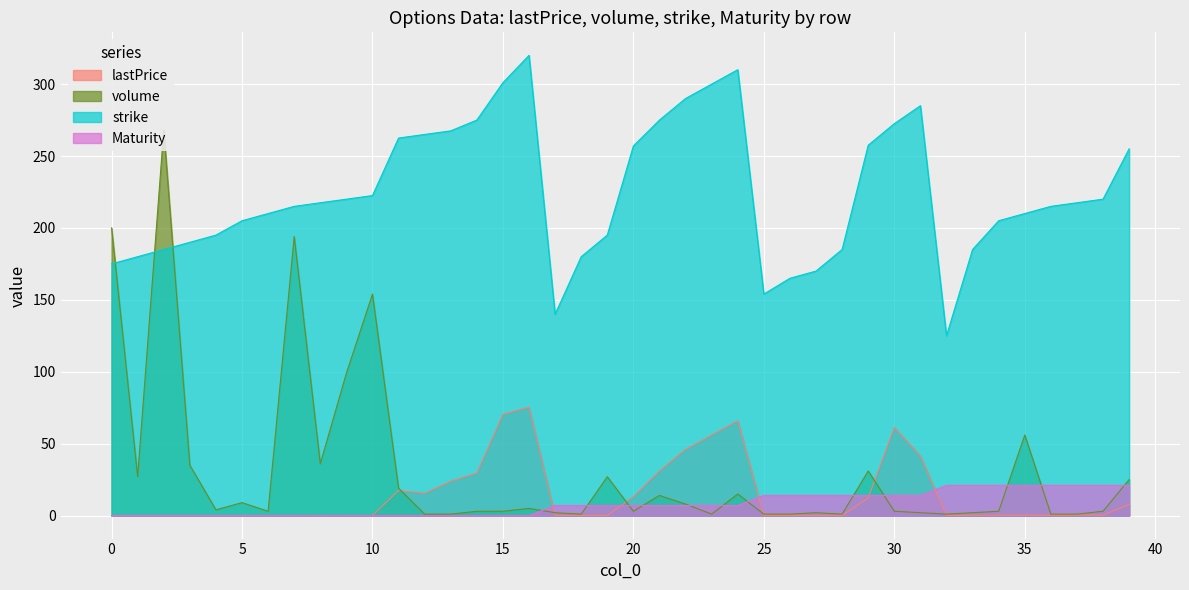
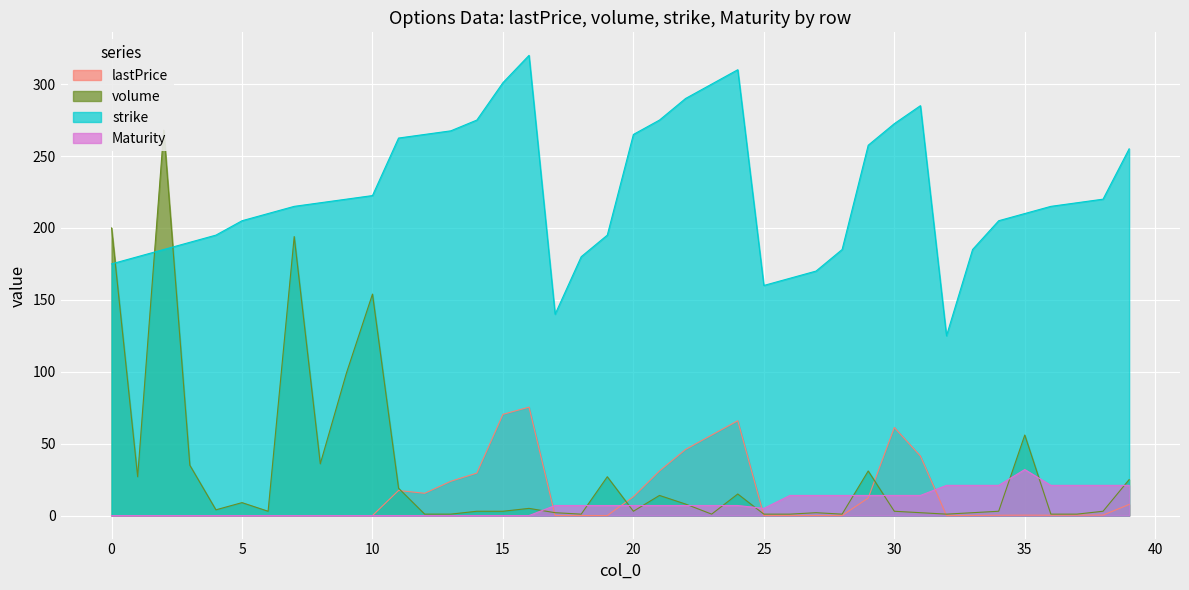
strike, 20: 257 -> 265
strike, 25: 154 -> 160
Maturity, 25: 14 -> 5
Maturity, 35: 21 -> 32
